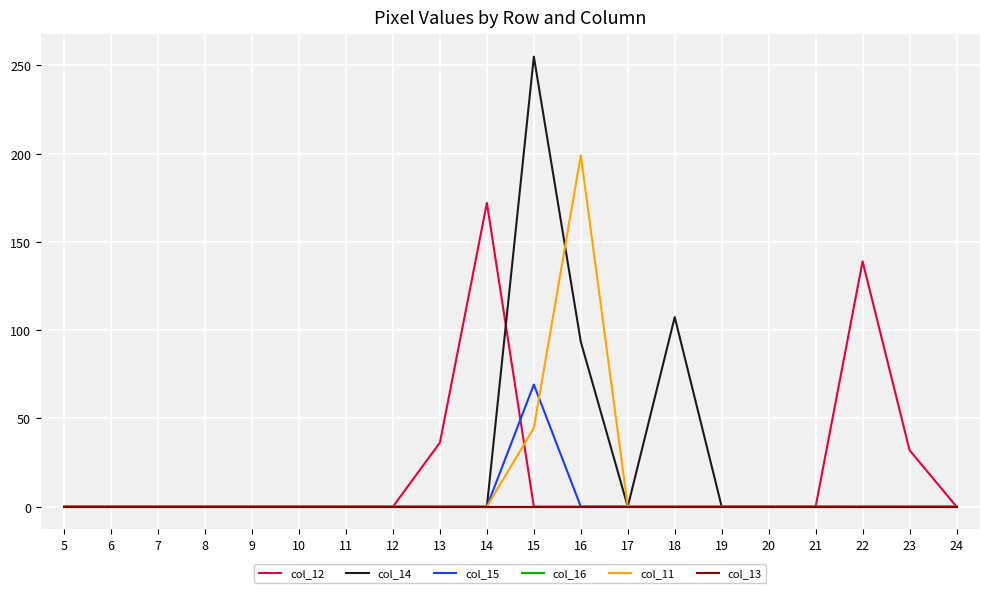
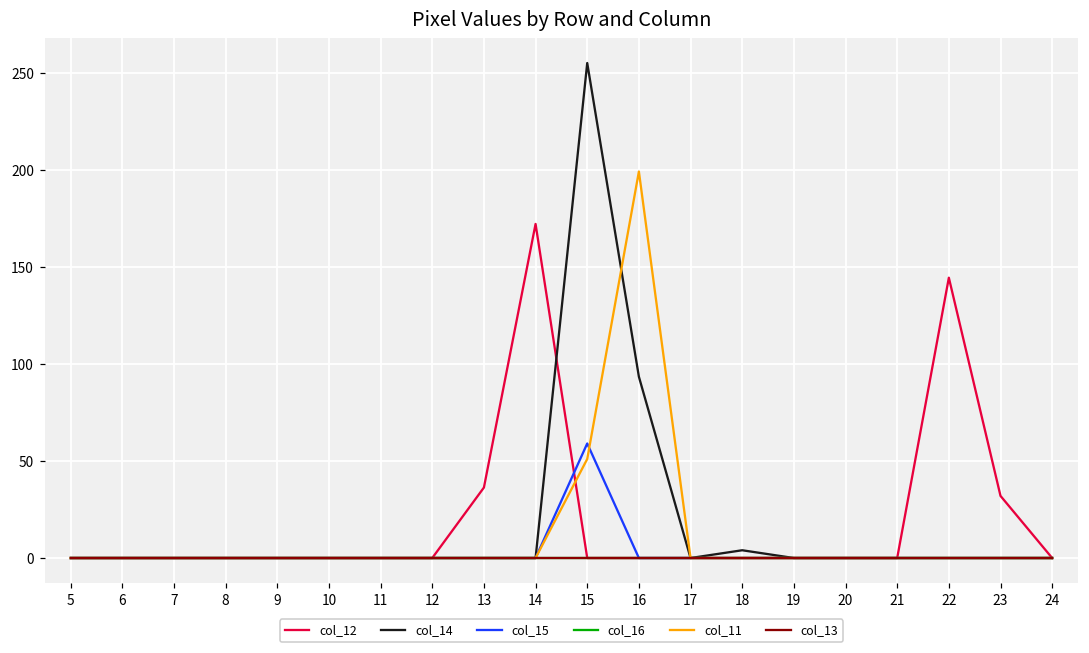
col_15, 15: 69 -> 59
col_11, 15: 45 -> 51
col_14, 18: 107 -> 4
col_12, 22: 139 -> 144
